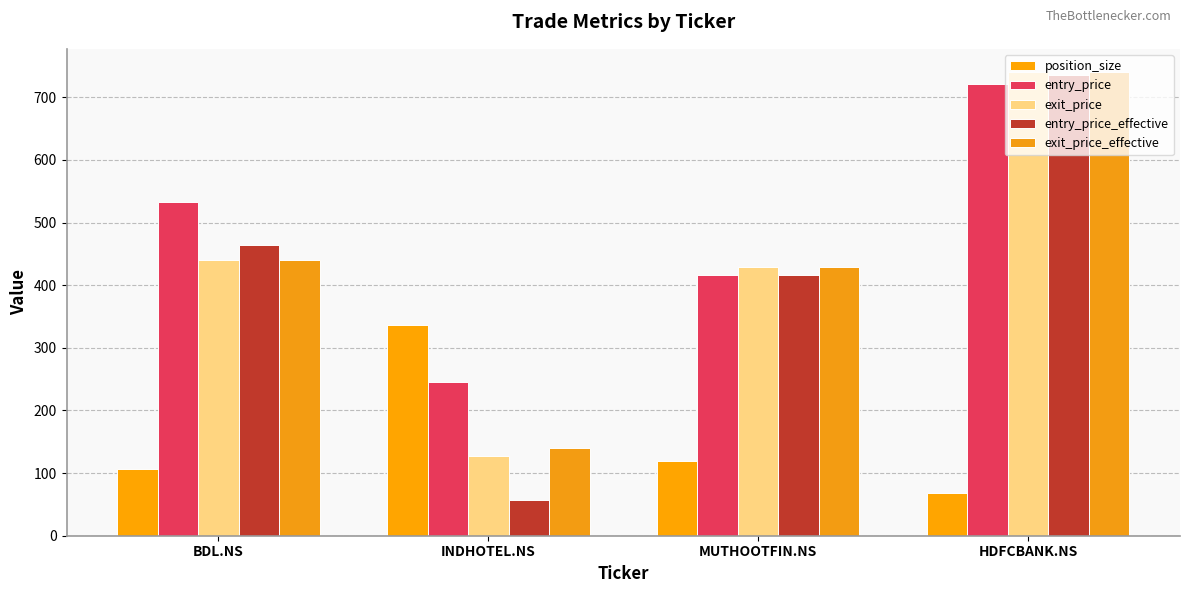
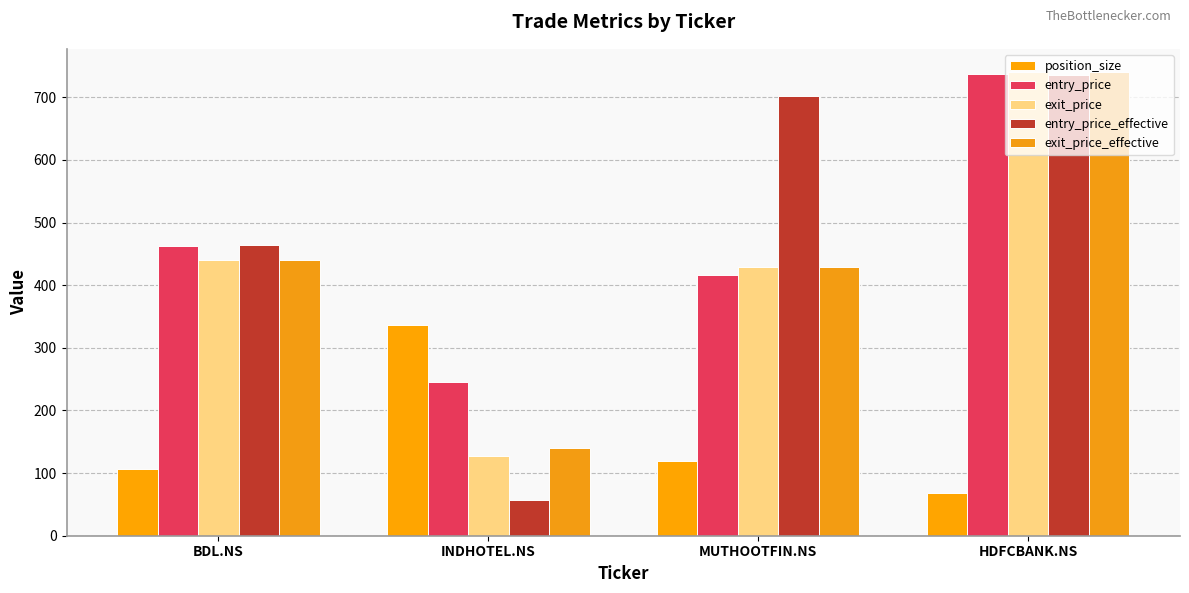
entry_price, BDL.NS: 530 -> 460
entry_price_effective, MUTHOOTFIN.NS: 420 -> 700
entry_price, HDFCBANK.NS: 720 -> 740
